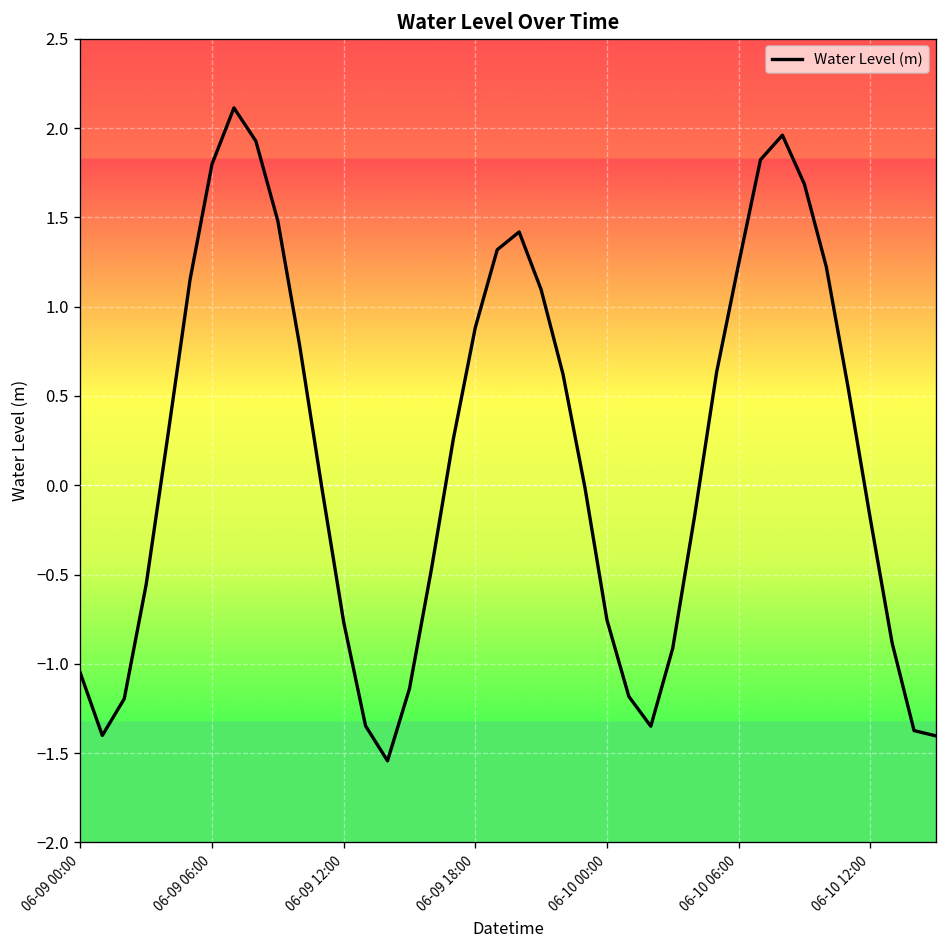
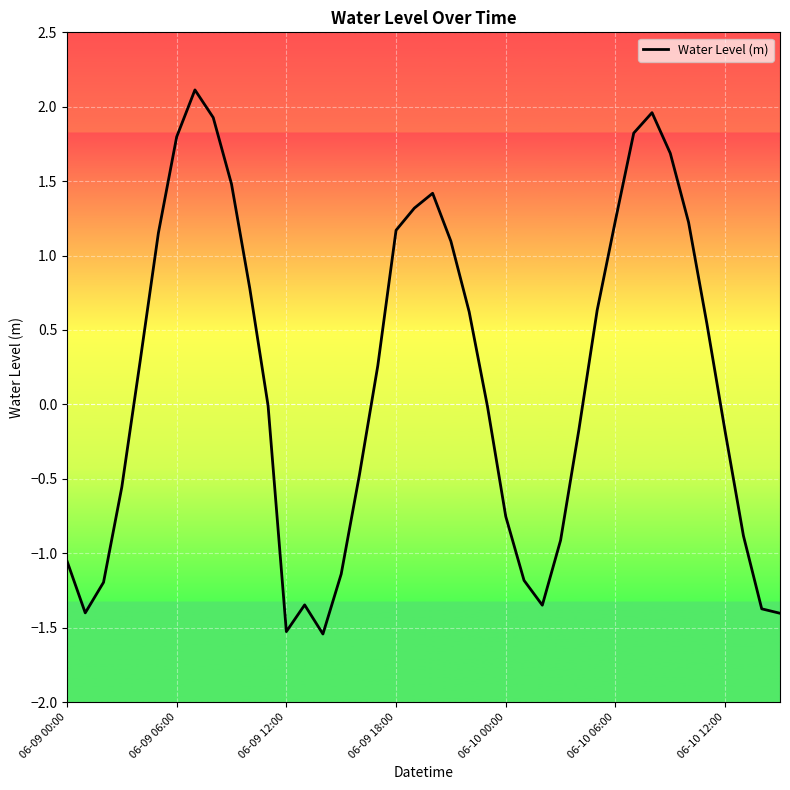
06-09 12:00: -0.76 -> -1.53
06-09 18:00: 0.88 -> 1.17
